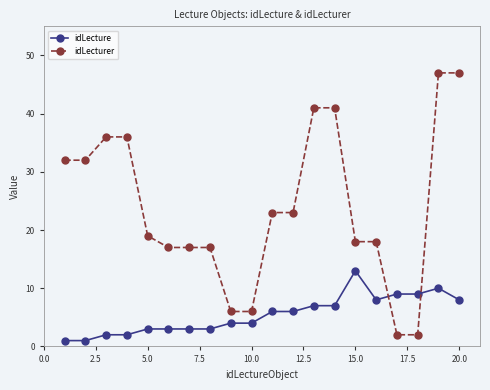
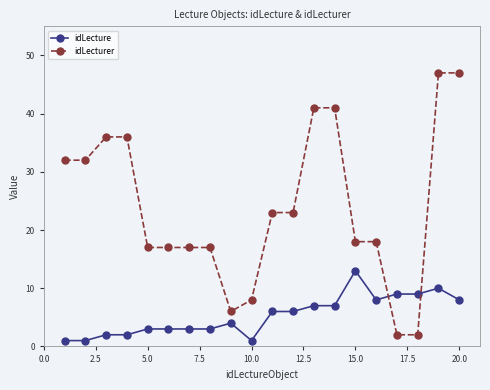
idLecturer, 5.0: 19 -> 17
idLecture, 10.0: 4 -> 1
idLecturer, 10.0: 6 -> 8
